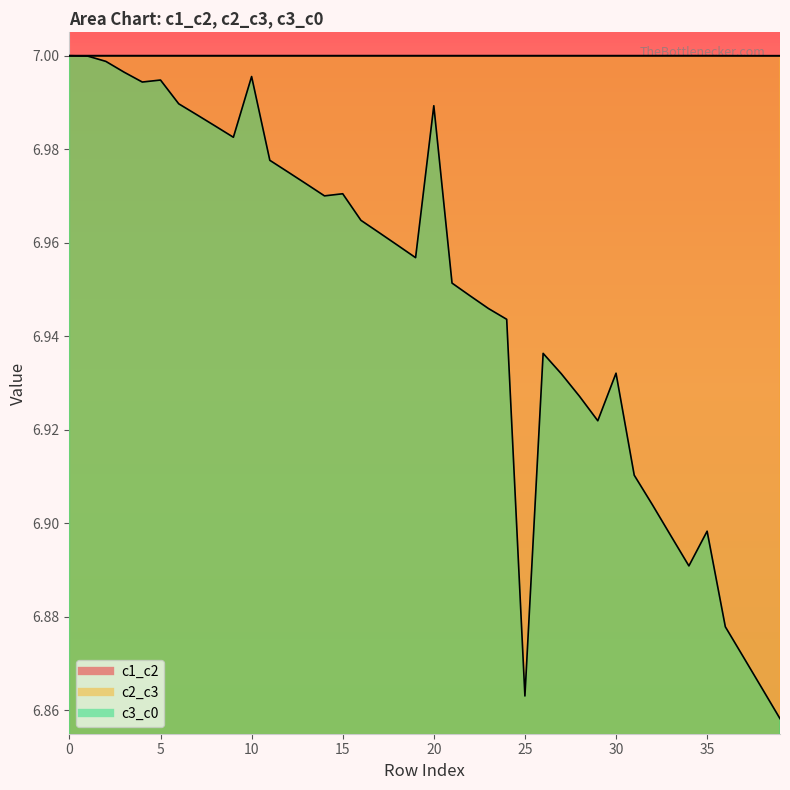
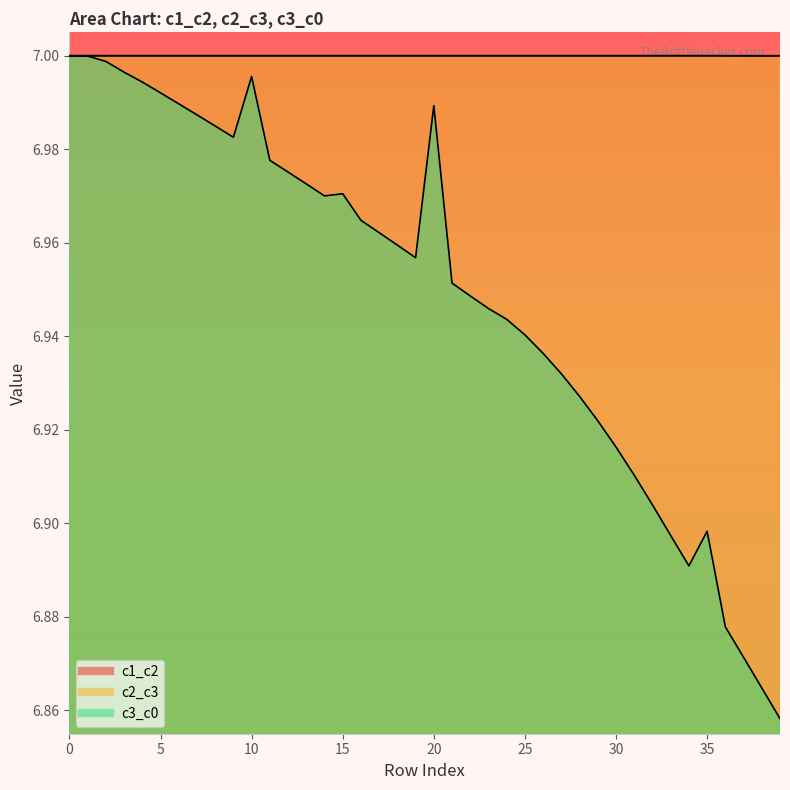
c3_c0, 5: 6.995 -> 6.992
c3_c0, 25: 6.863 -> 6.940
c3_c0, 30: 6.932 -> 6.916
